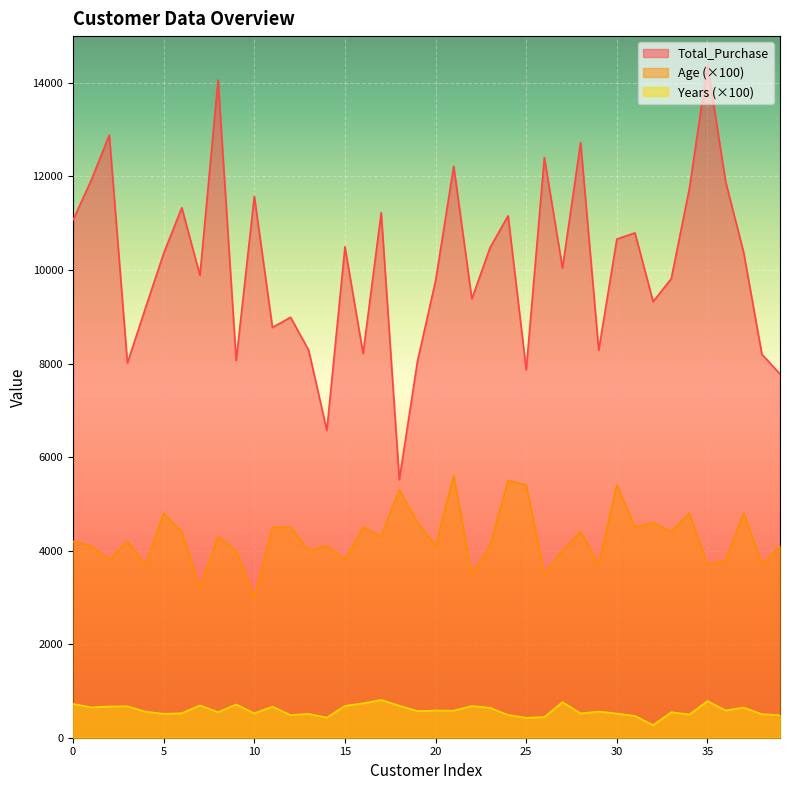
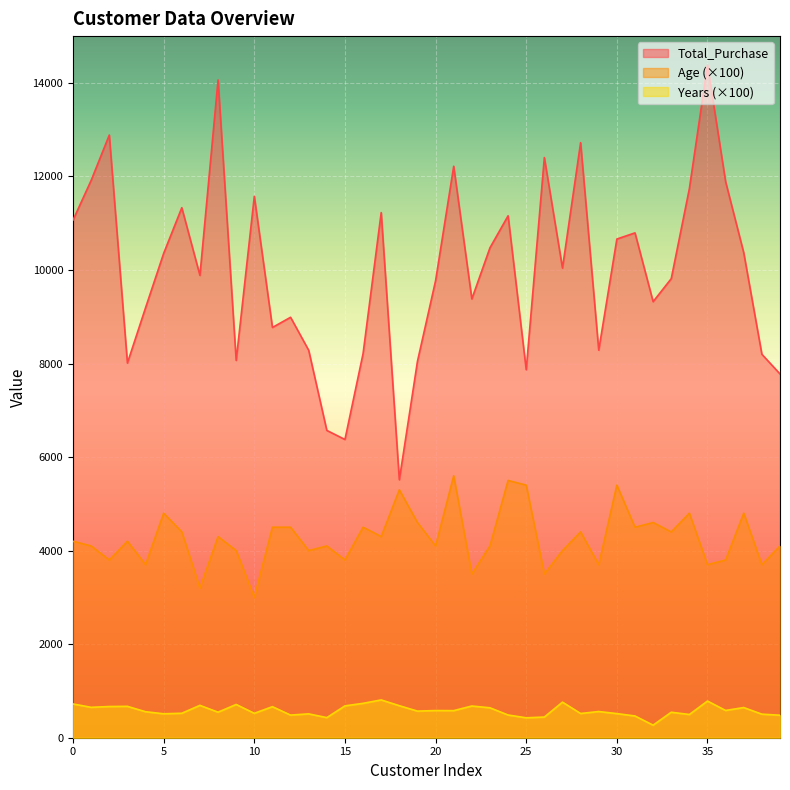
Total_Purchase, 15: 10500 -> 6400
